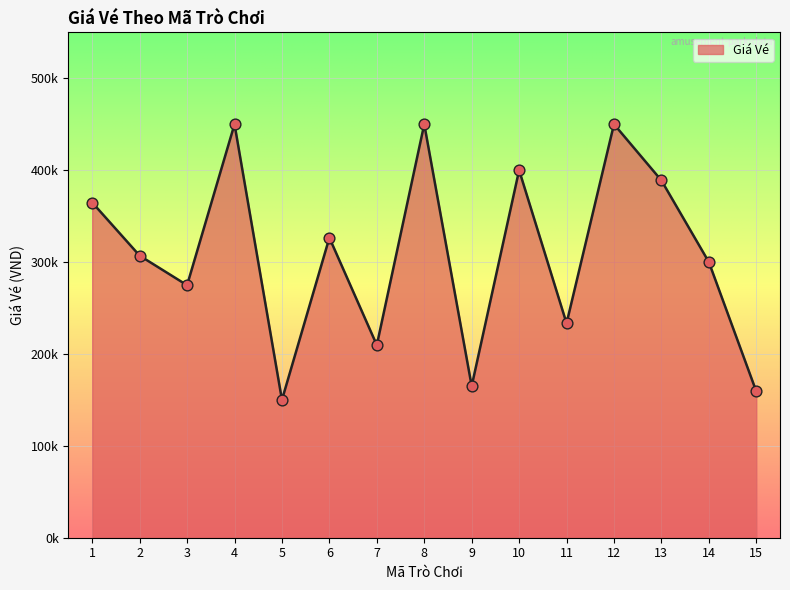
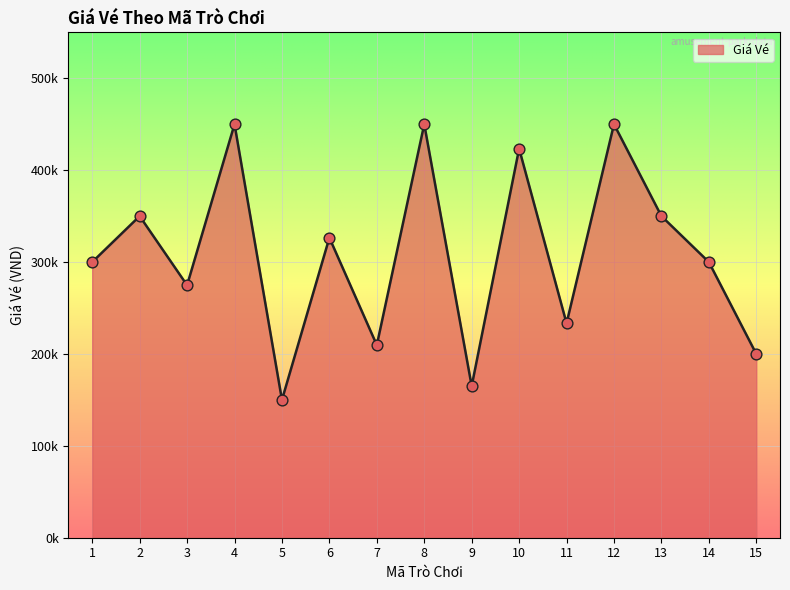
1: 360000 -> 300000
2: 310000 -> 350000
10: 400000 -> 420000
13: 390000 -> 350000
15: 160000 -> 200000
